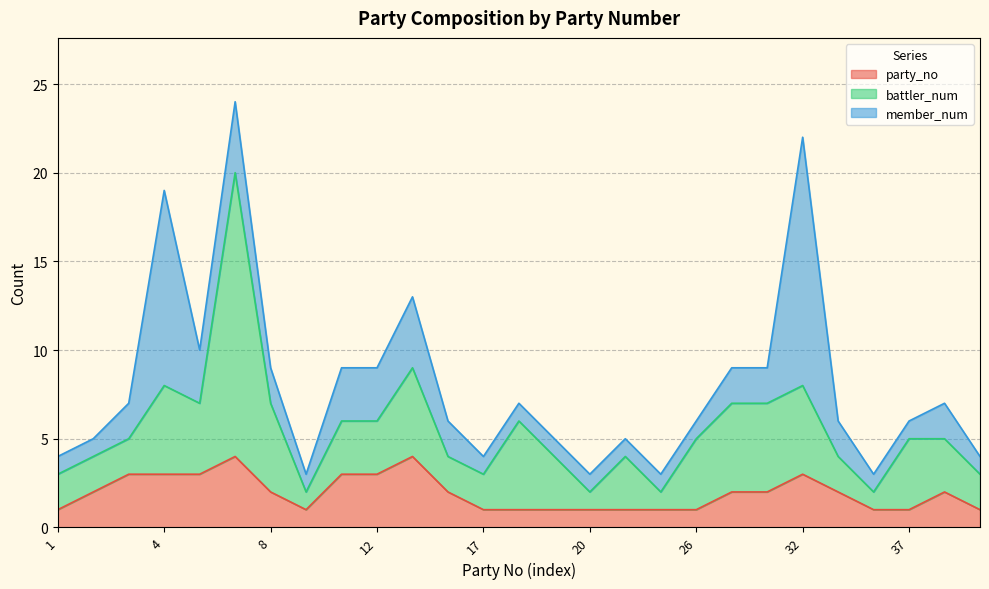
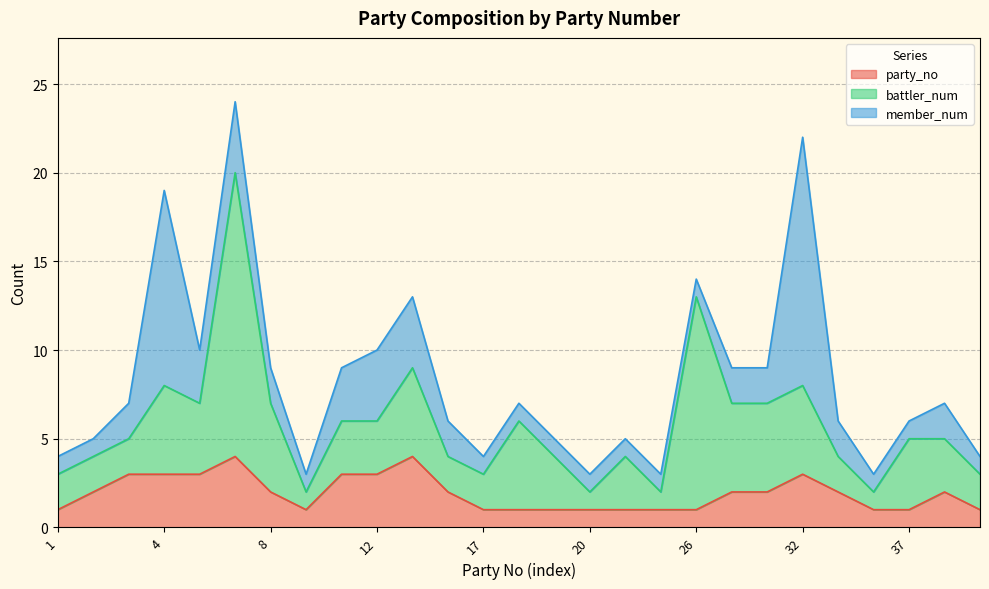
member_num, 12: 3 -> 4
battler_num, 26: 4 -> 12
